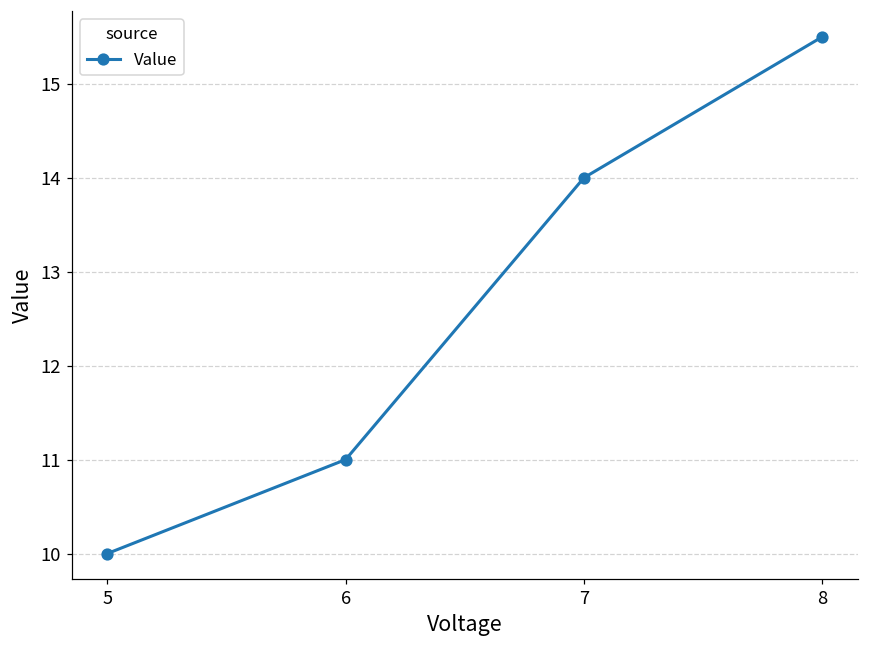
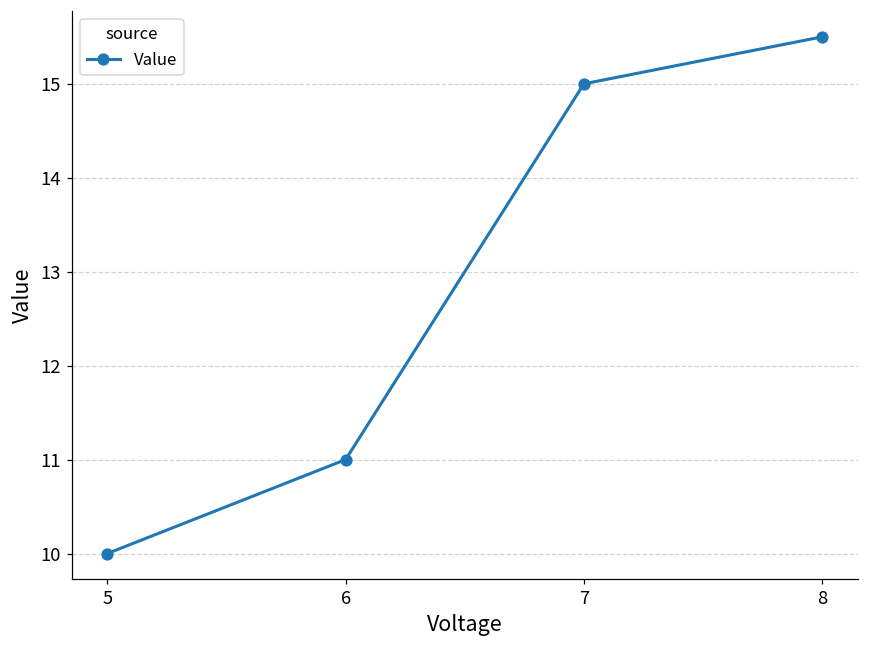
7: 14 -> 15
